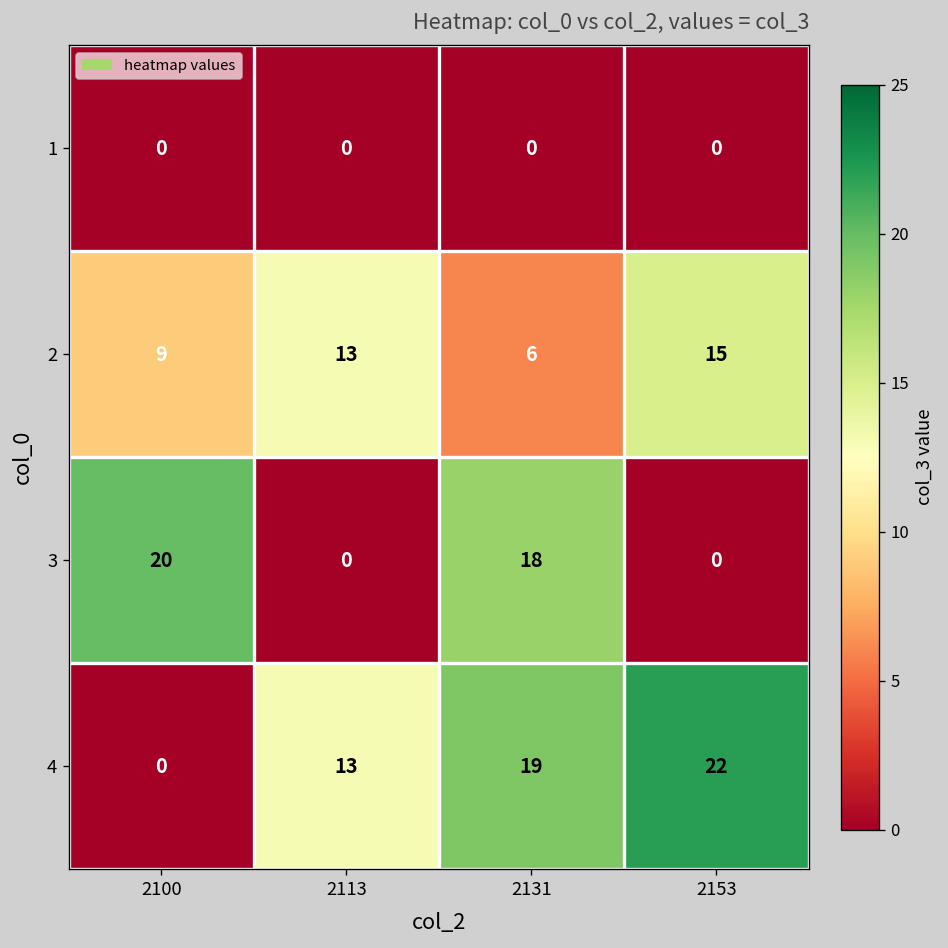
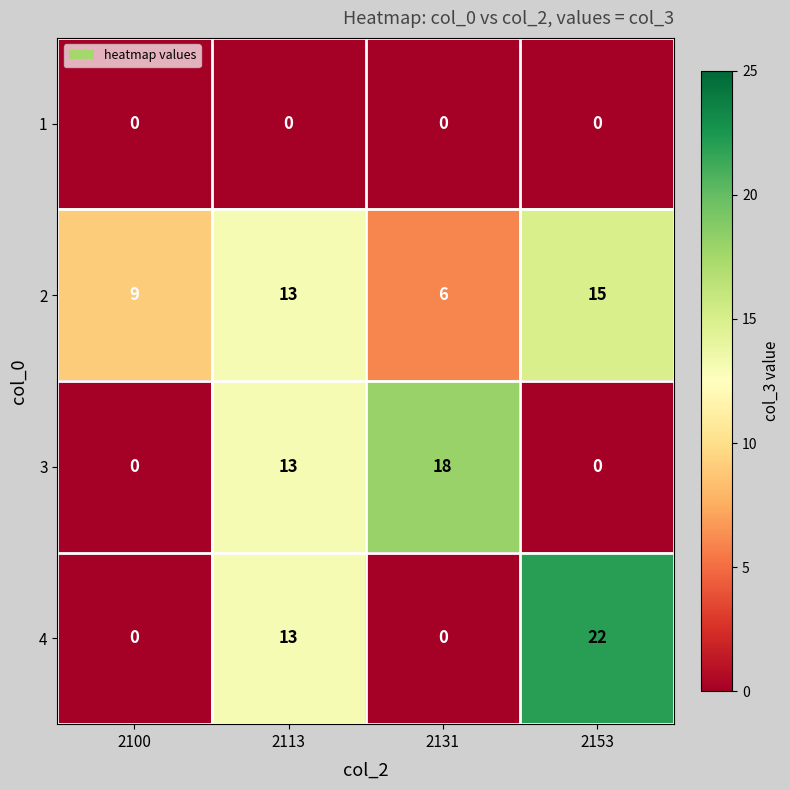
3, 2100: 20 -> 0
3, 2113: 0 -> 13
4, 2131: 19 -> 0
